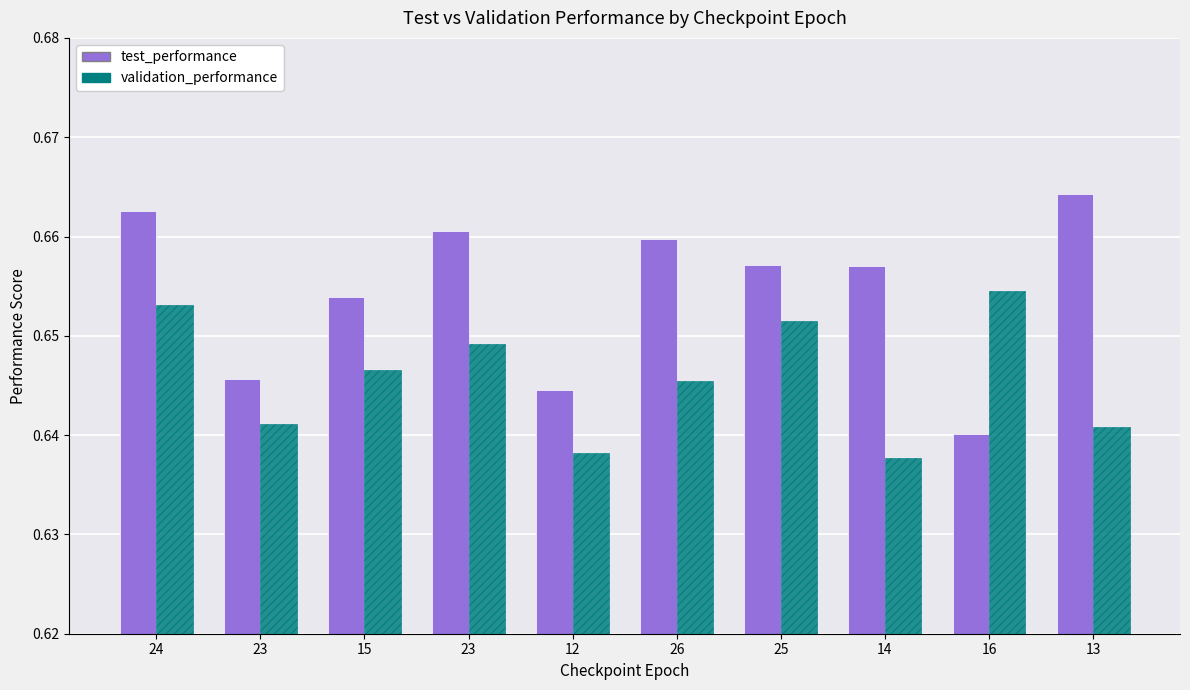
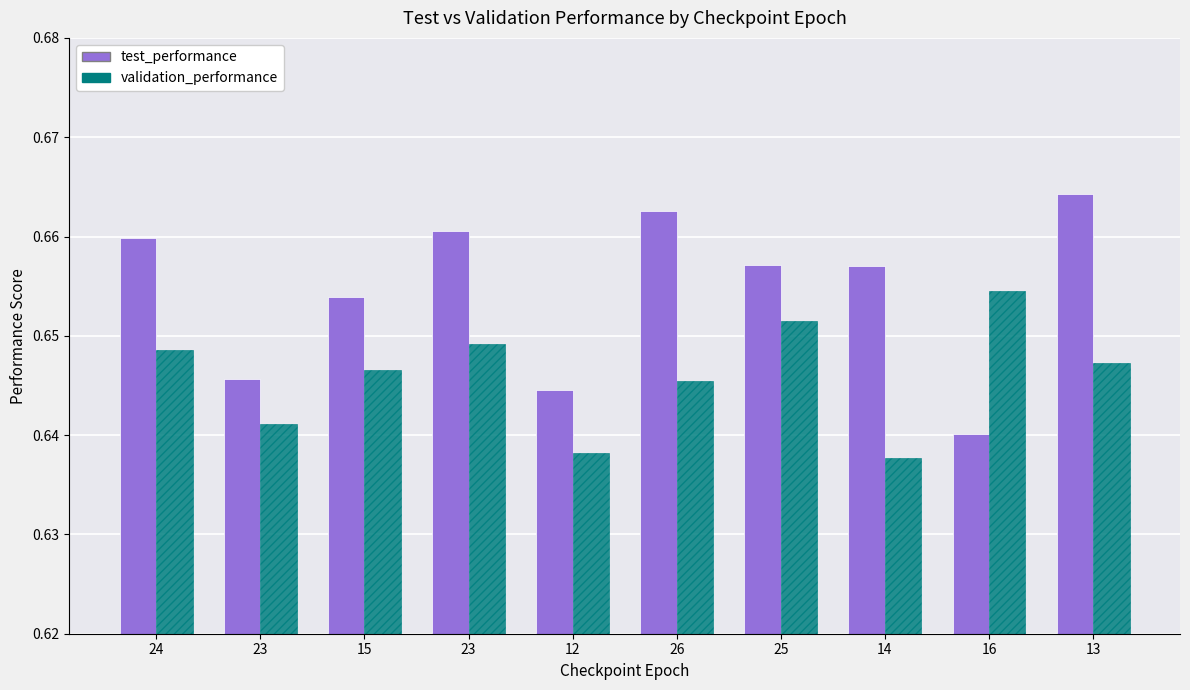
test_performance, 24: 0.663 -> 0.660
validation_performance, 24: 0.653 -> 0.649
test_performance, 26: 0.660 -> 0.663
validation_performance, 13: 0.641 -> 0.647
